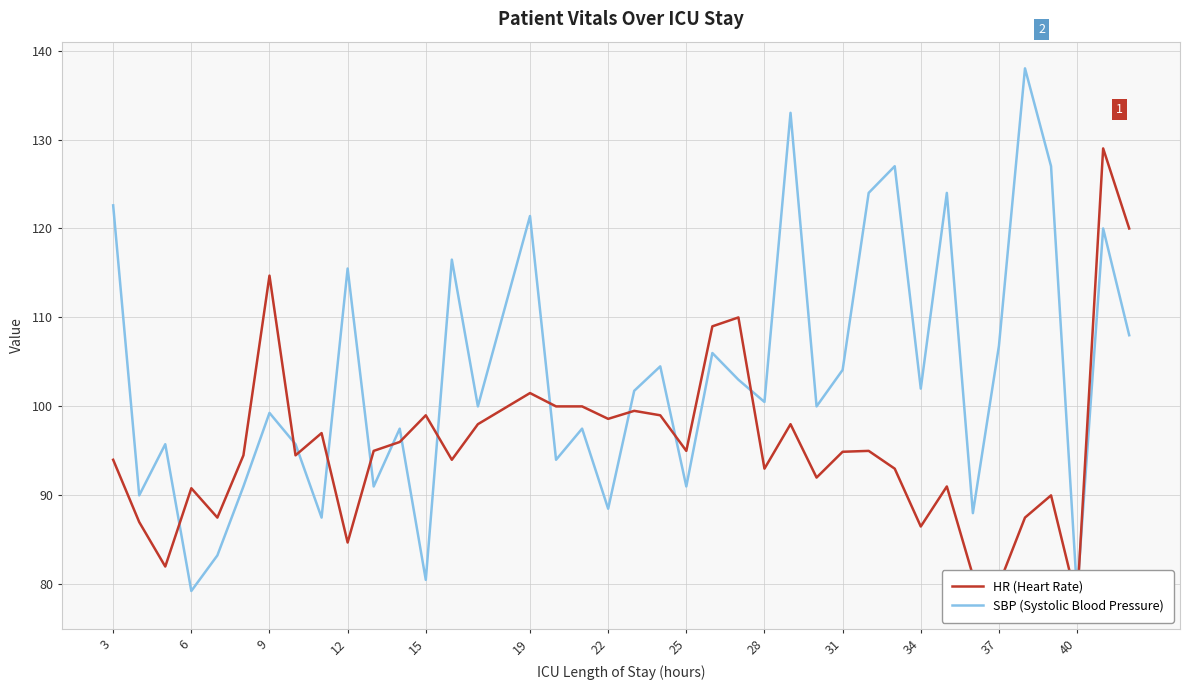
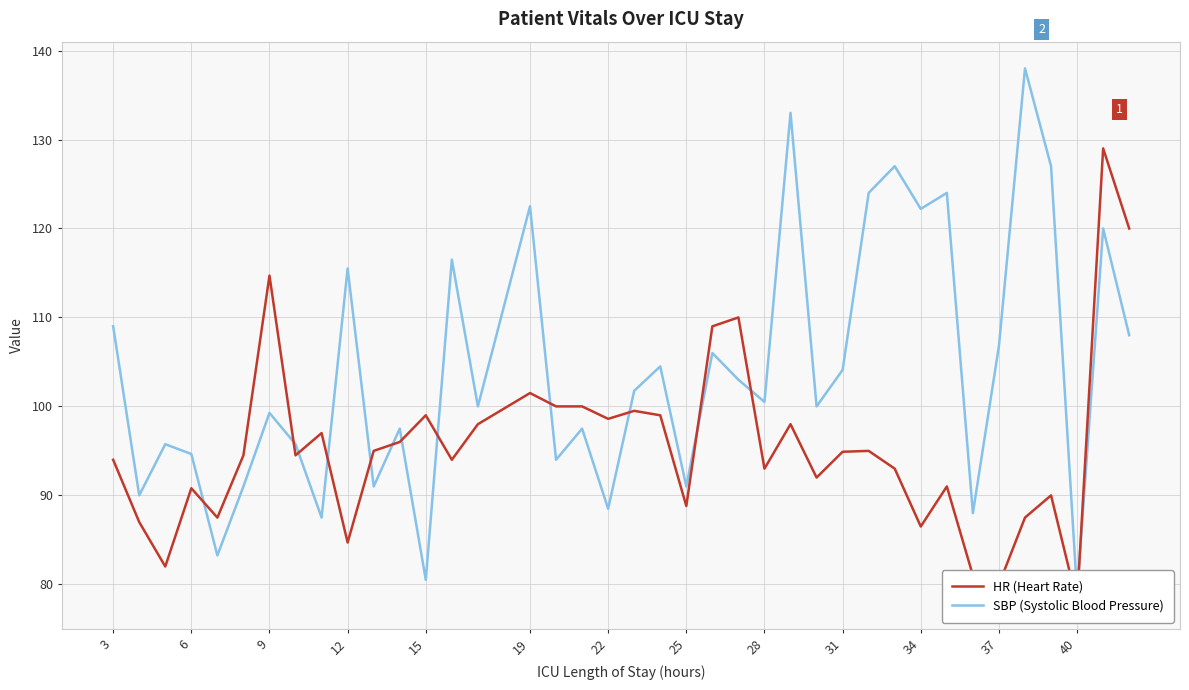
SBP (Systolic Blood Pressure), 3: 123 -> 109
SBP (Systolic Blood Pressure), 6: 79 -> 95
SBP (Systolic Blood Pressure), 19: 121 -> 123
HR (Heart Rate), 25: 95 -> 89
SBP (Systolic Blood Pressure), 34: 102 -> 122
